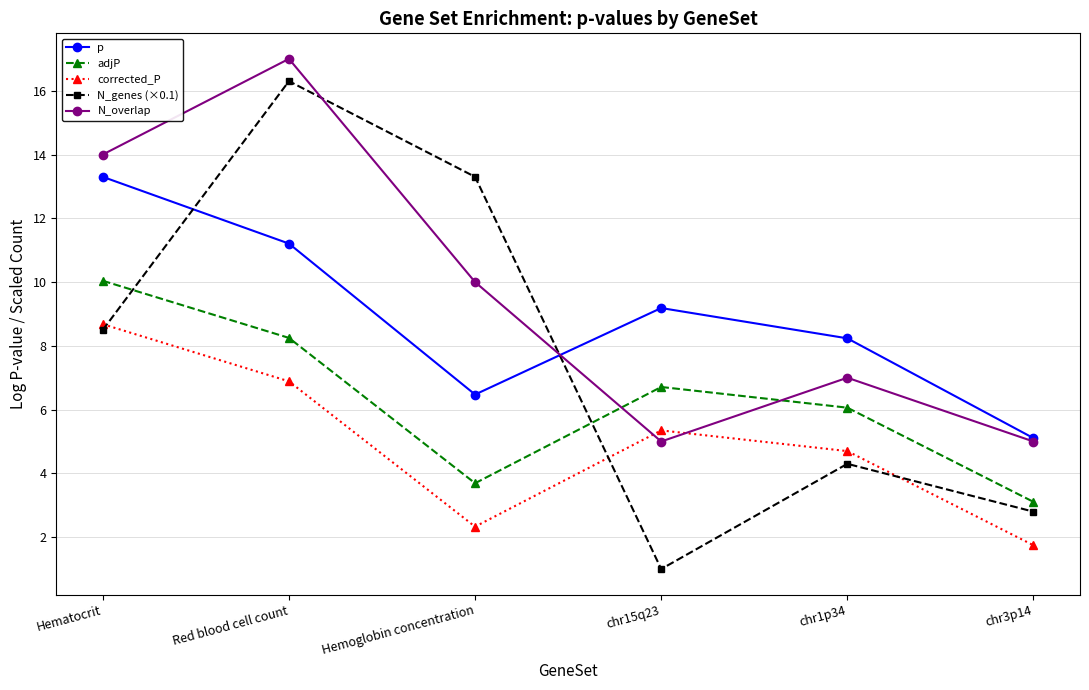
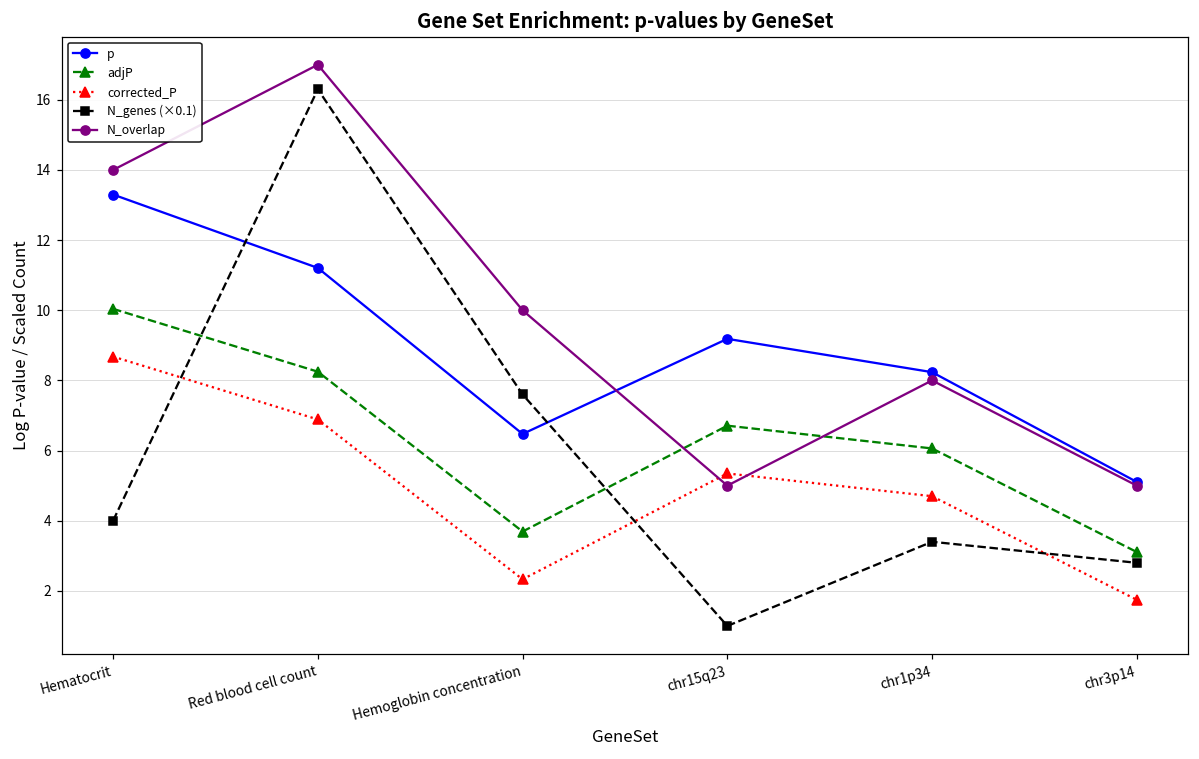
N_genes (×0.1), Hematocrit: 8.5 -> 4.0
N_genes (×0.1), Hemoglobin concentration: 13.3 -> 7.6
N_genes (×0.1), chr1p34: 4.3 -> 3.4
N_overlap, chr1p34: 7 -> 8
